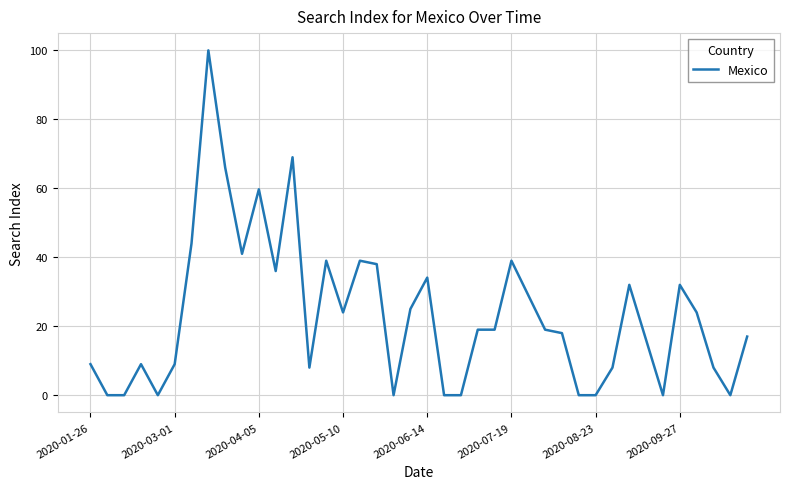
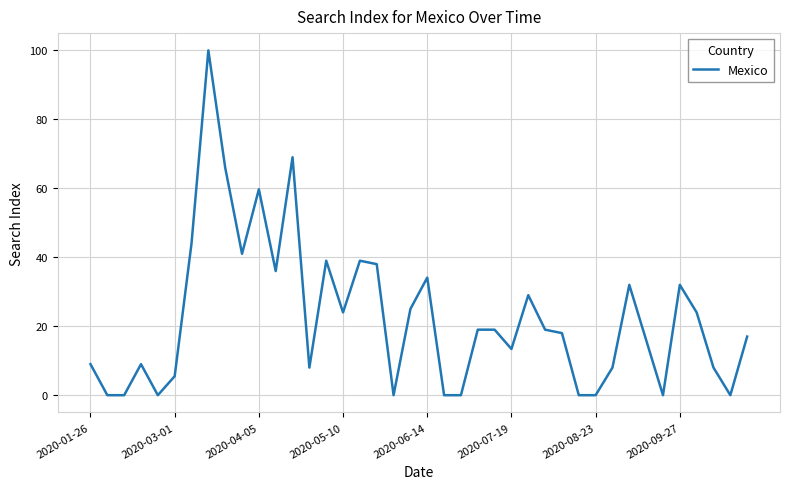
2020-03-01: 9 -> 6
2020-07-19: 39 -> 13
